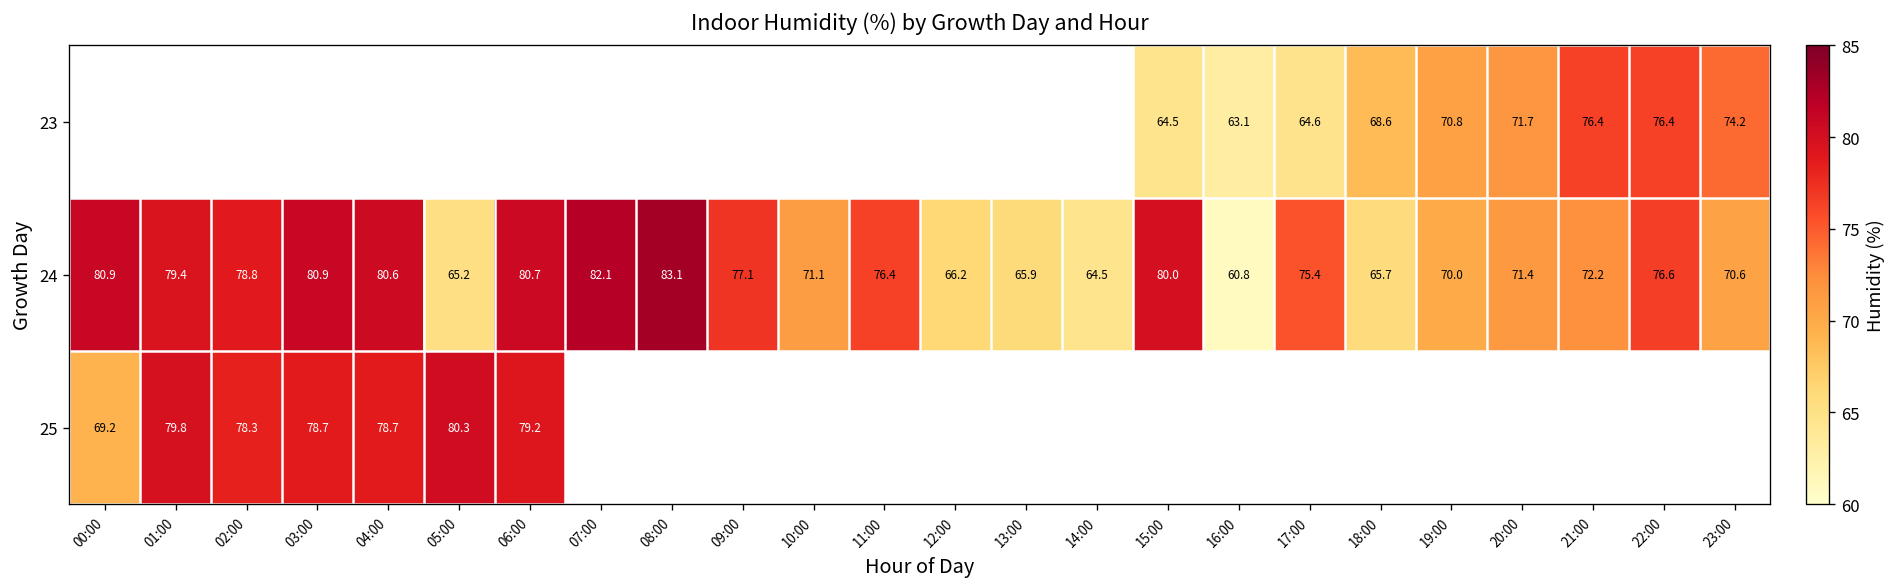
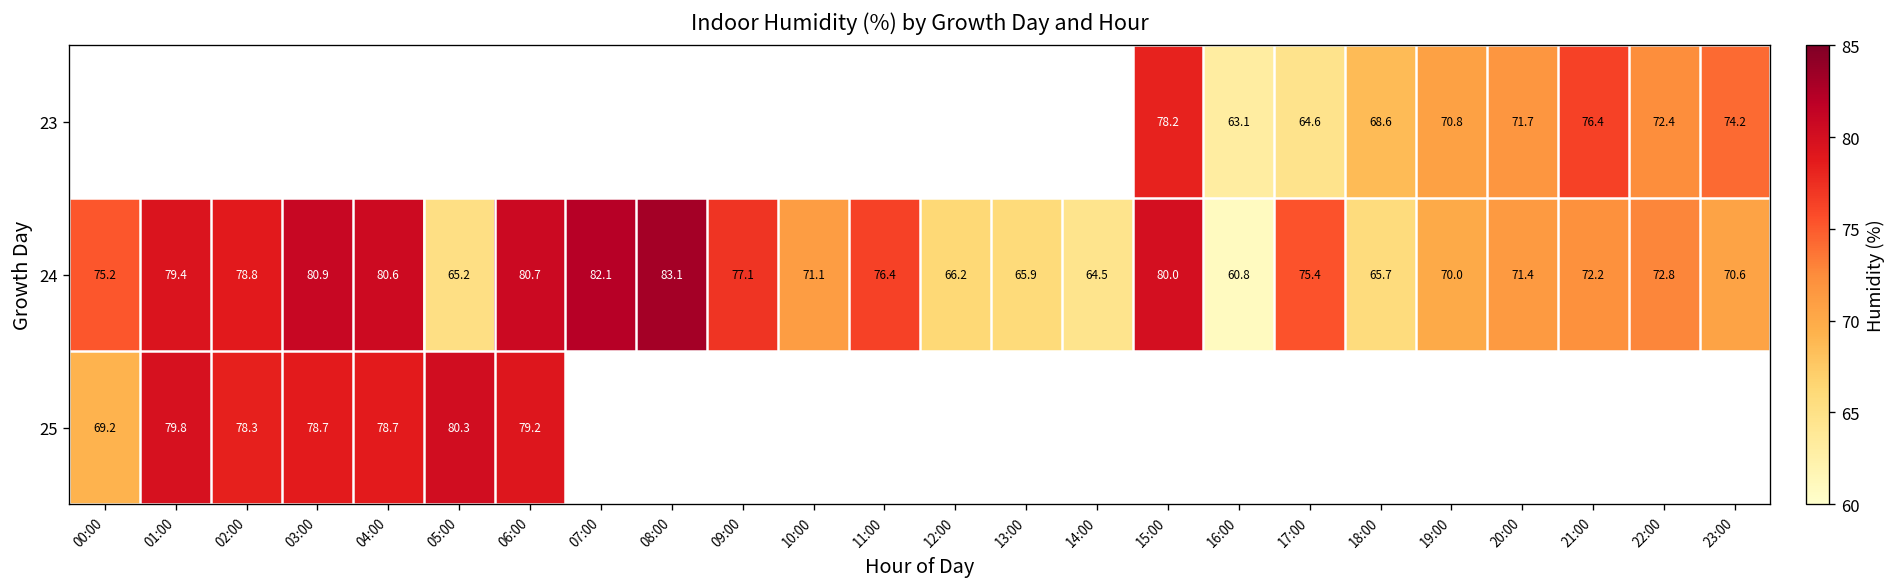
23, 15:00: 64.5 -> 78.2
23, 22:00: 76.4 -> 72.4
24, 00:00: 80.9 -> 75.2
24, 22:00: 76.6 -> 72.8
